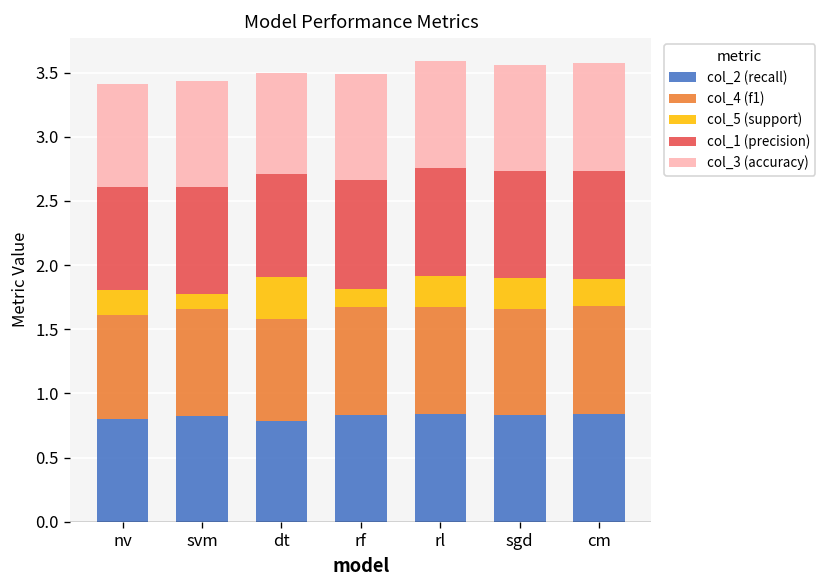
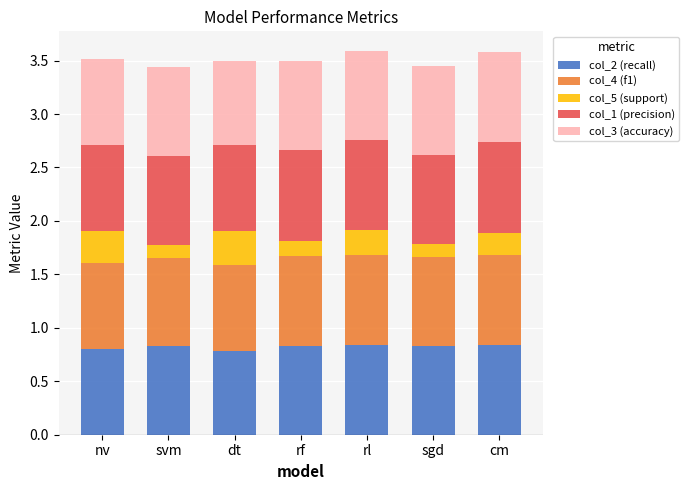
col_5 (support), nv: 0.20 -> 0.30
col_5 (support), sgd: 0.24 -> 0.12
